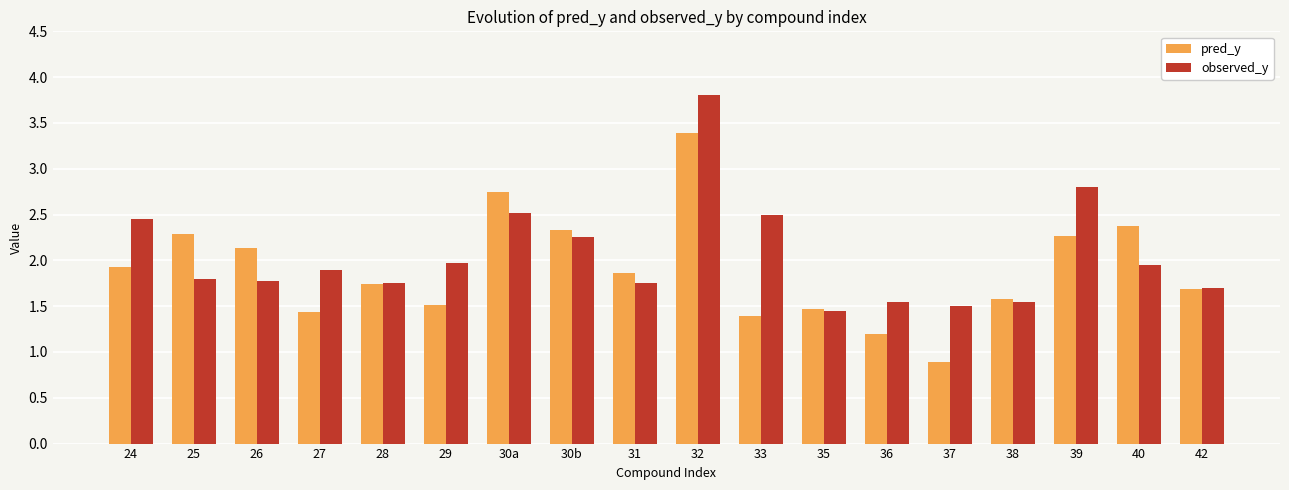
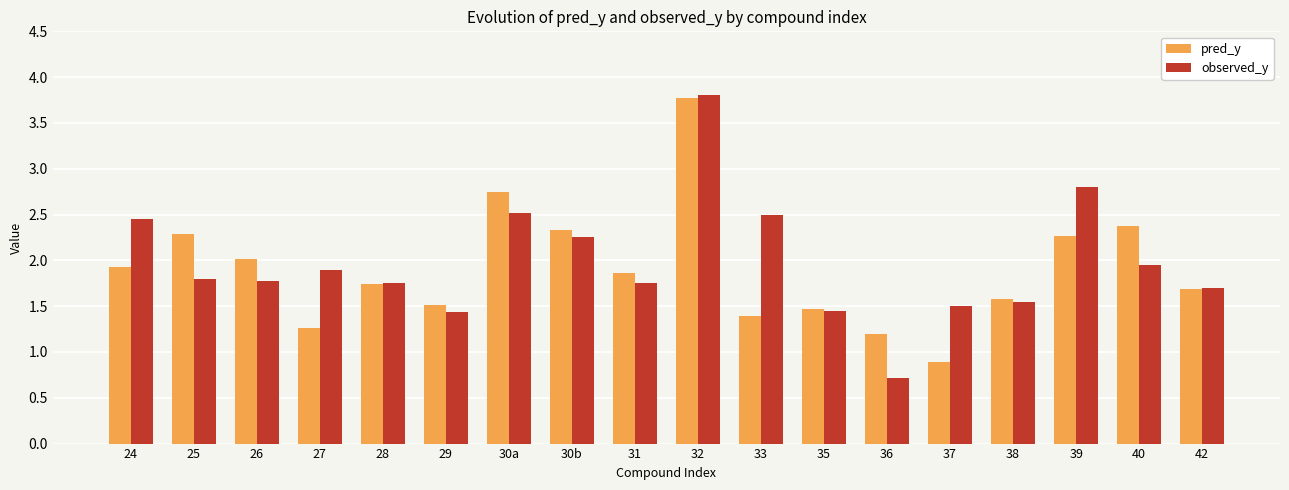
pred_y, 26: 2.1 -> 2.0
pred_y, 27: 1.4 -> 1.3
observed_y, 29: 2.0 -> 1.4
pred_y, 32: 3.4 -> 3.8
observed_y, 36: 1.6 -> 0.7
